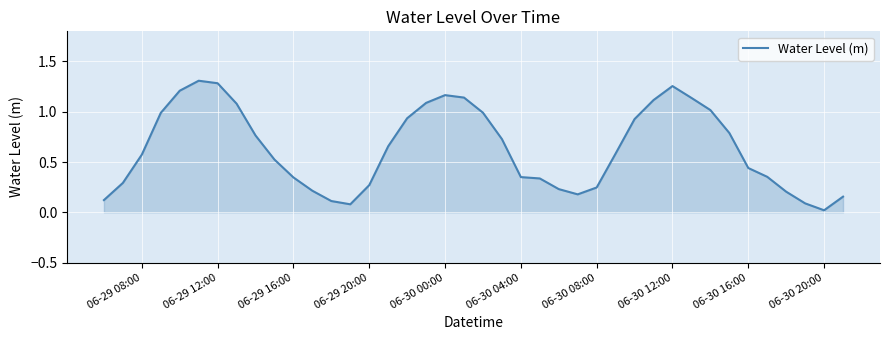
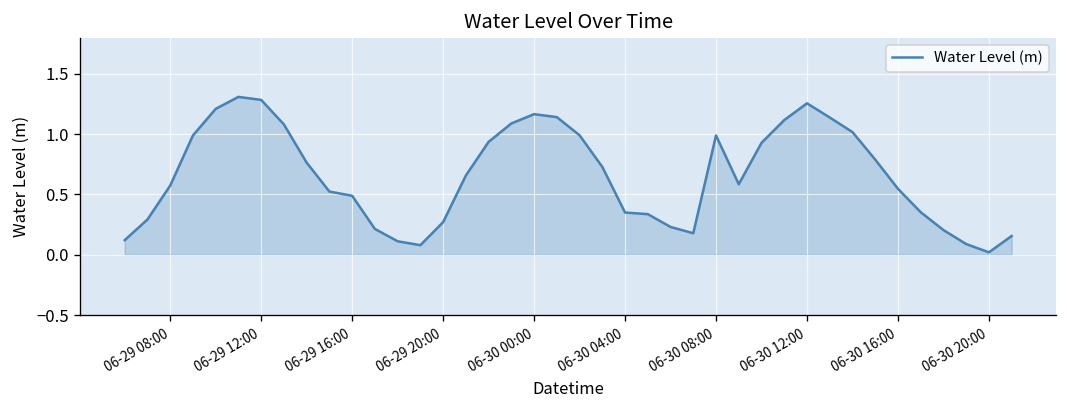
06-29 16:00: 0.35 -> 0.49
06-30 08:00: 0.25 -> 0.99
06-30 16:00: 0.44 -> 0.55
